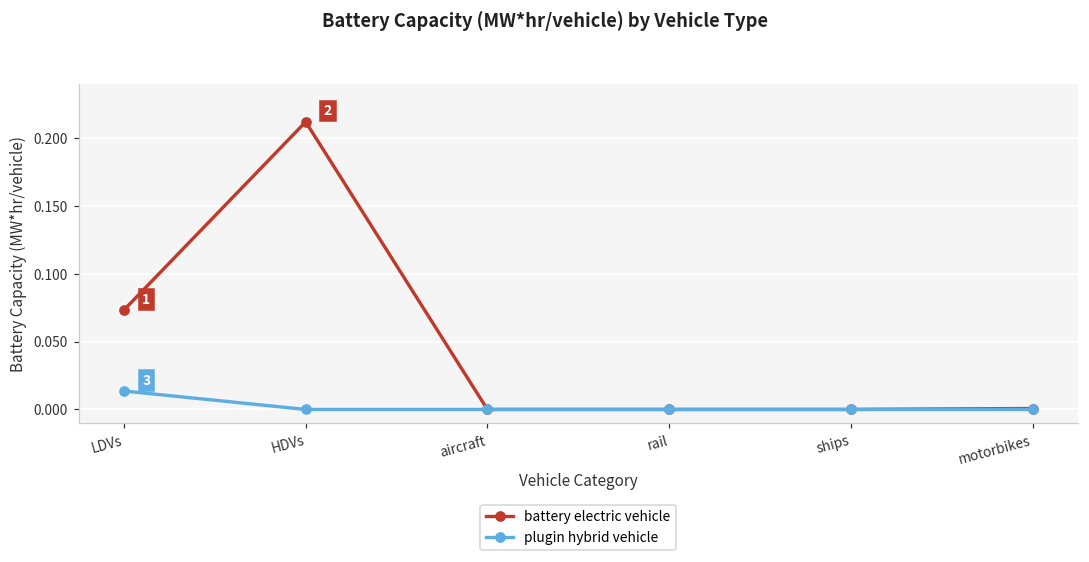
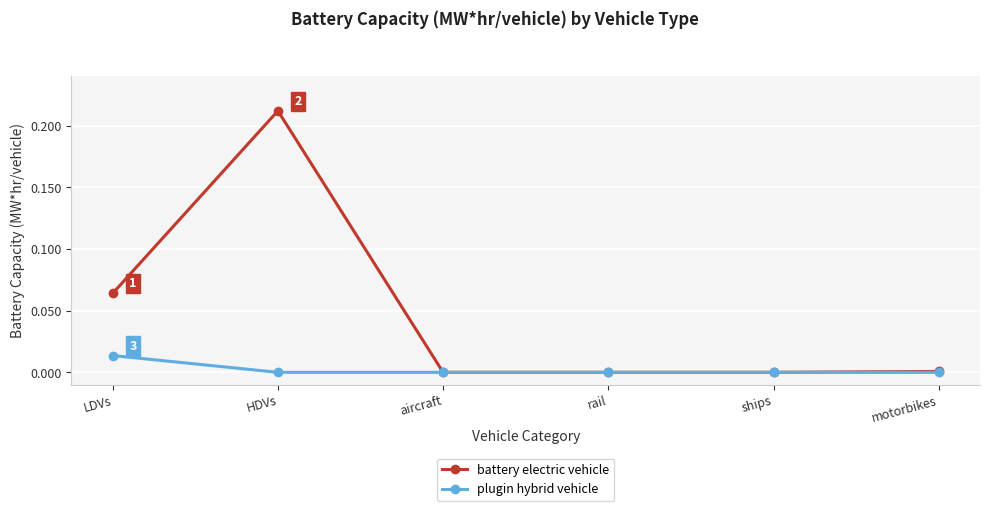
battery electric vehicle, LDVs: 0.073 -> 0.064
